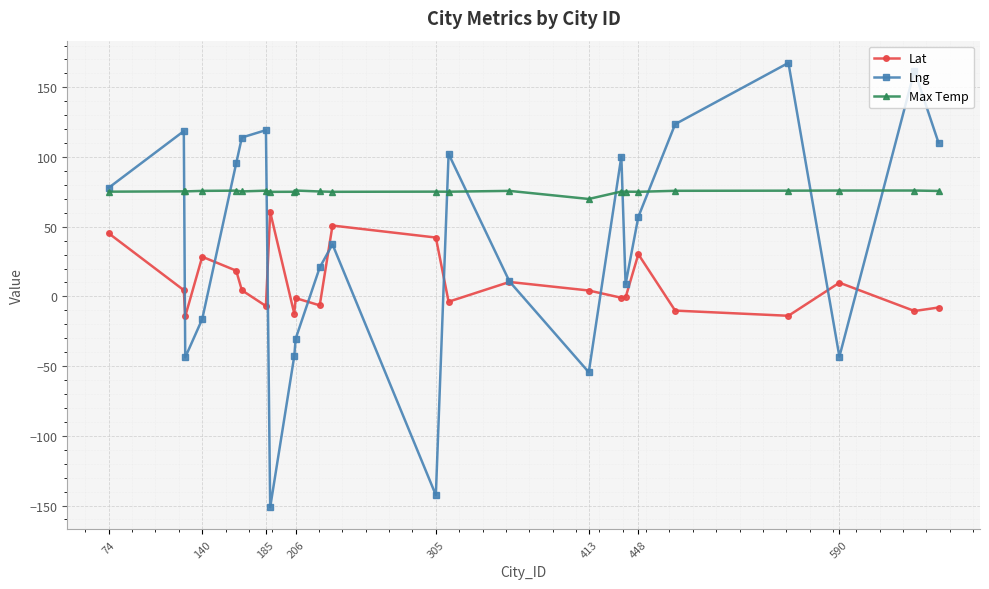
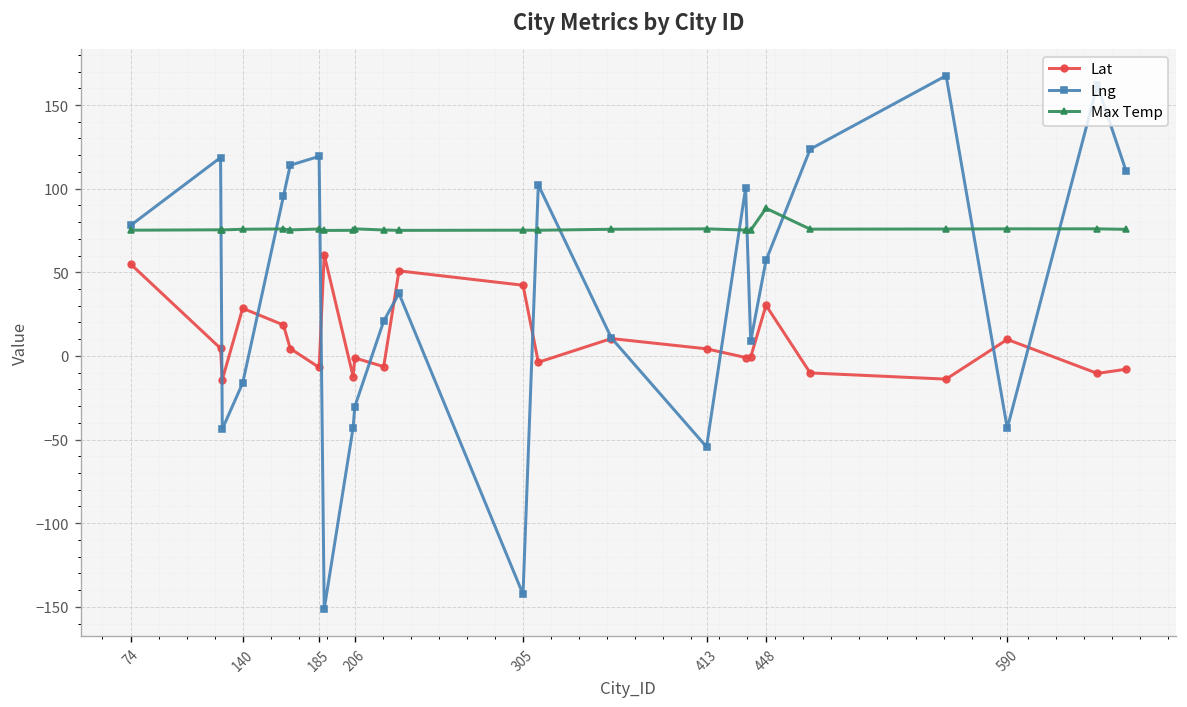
Lat, 74: 45 -> 55
Max Temp, 413: 70 -> 76
Max Temp, 448: 75 -> 88
